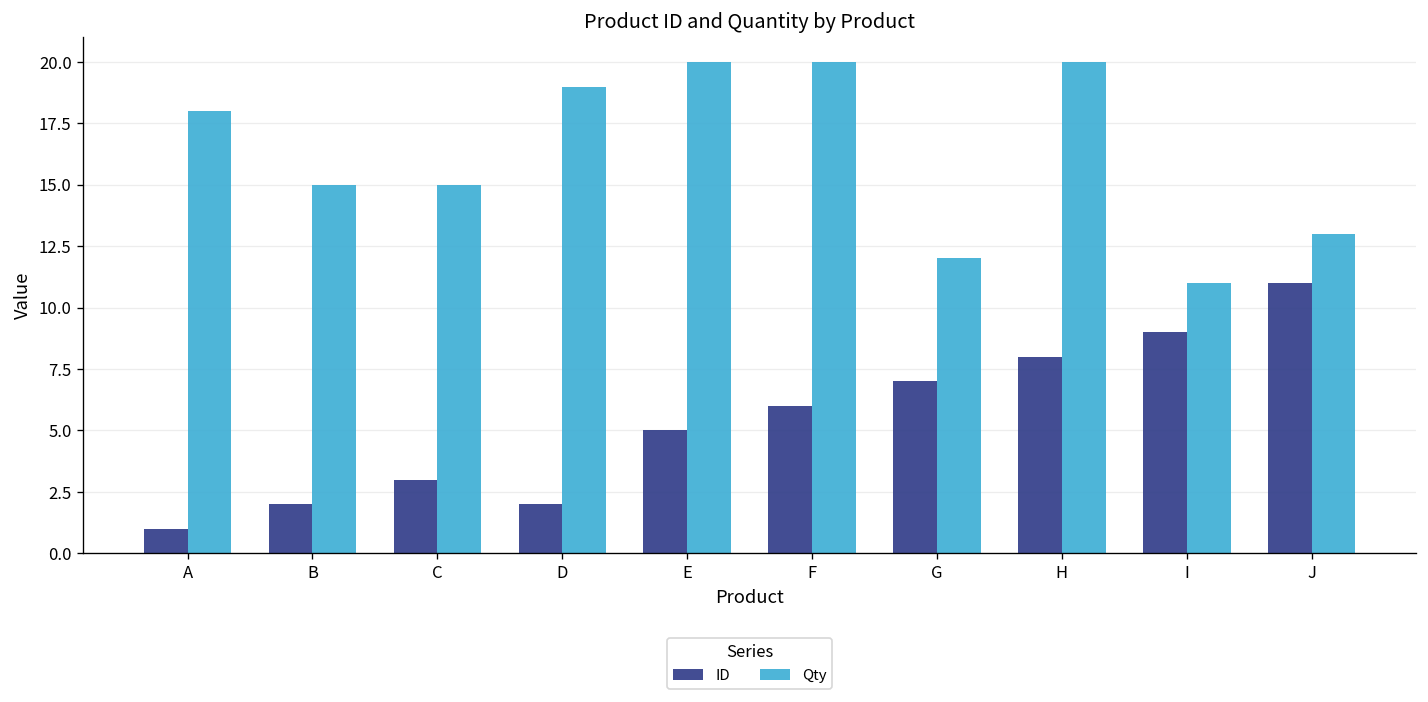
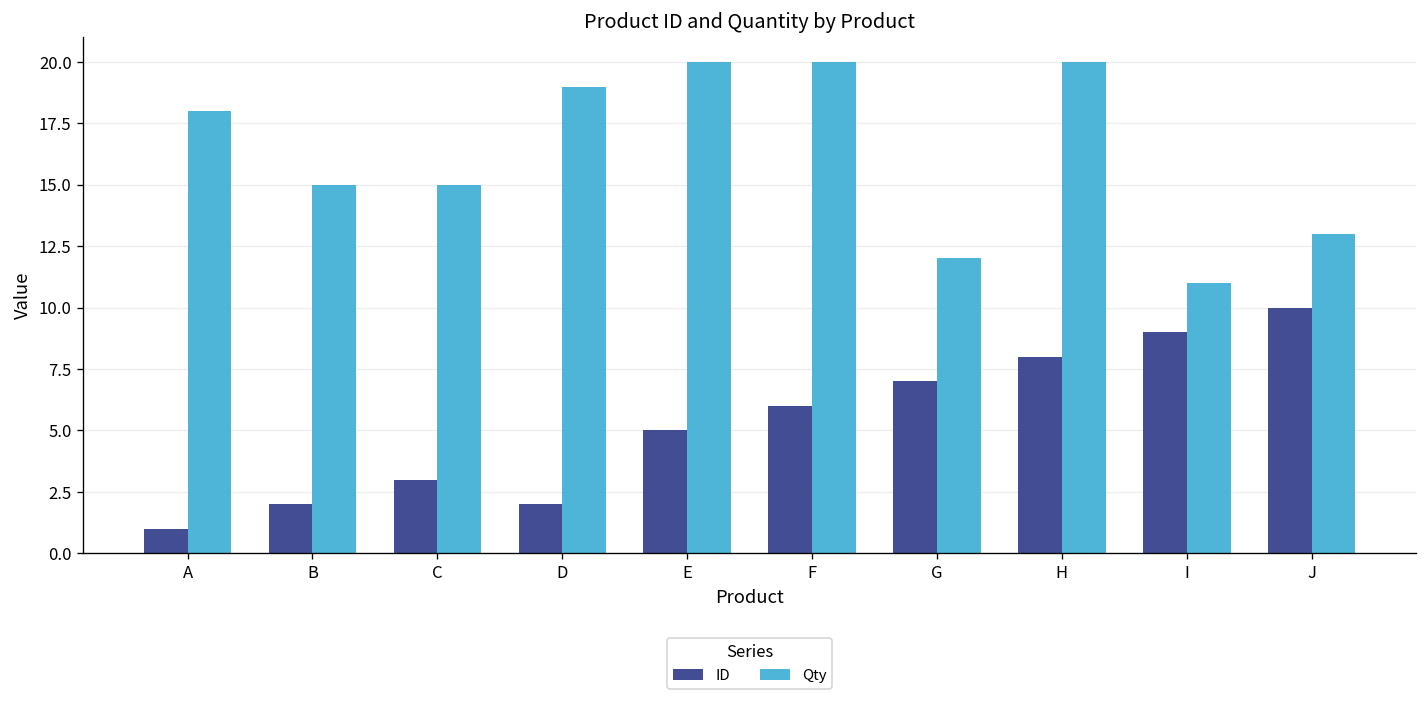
ID, J: 11 -> 10
